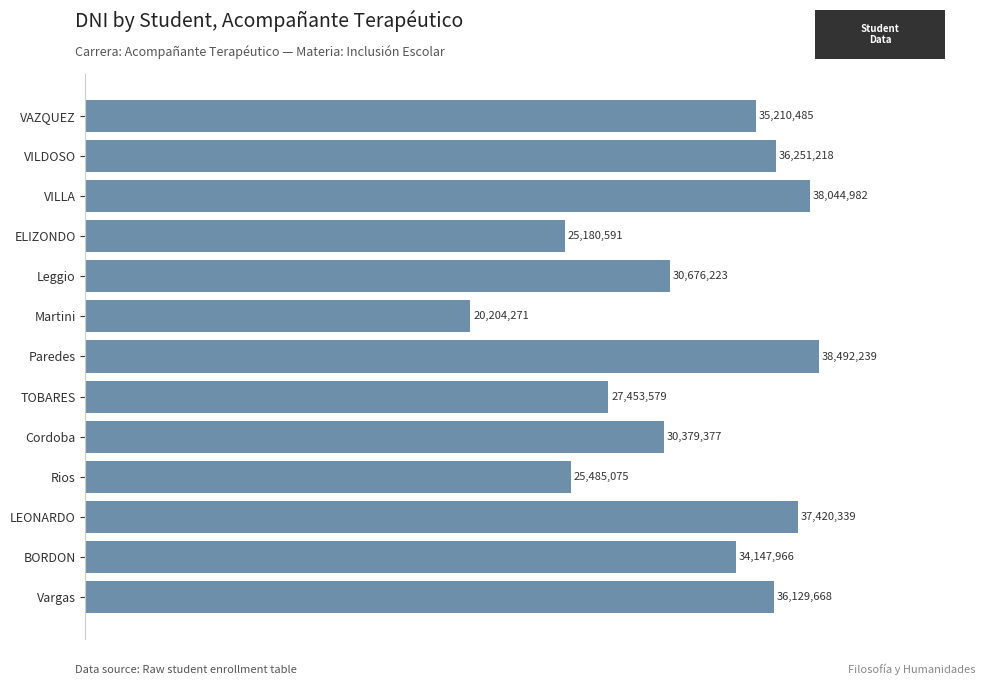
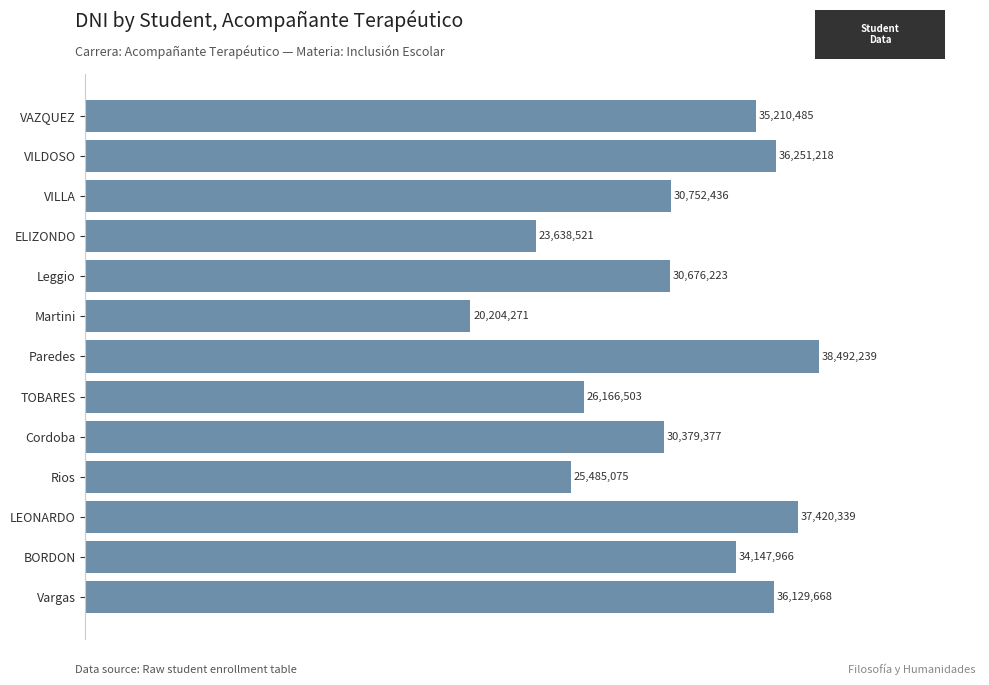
VILLA: 38,044,982 -> 30,752,436
ELIZONDO: 25,180,591 -> 23,638,521
TOBARES: 27,453,579 -> 26,166,503
